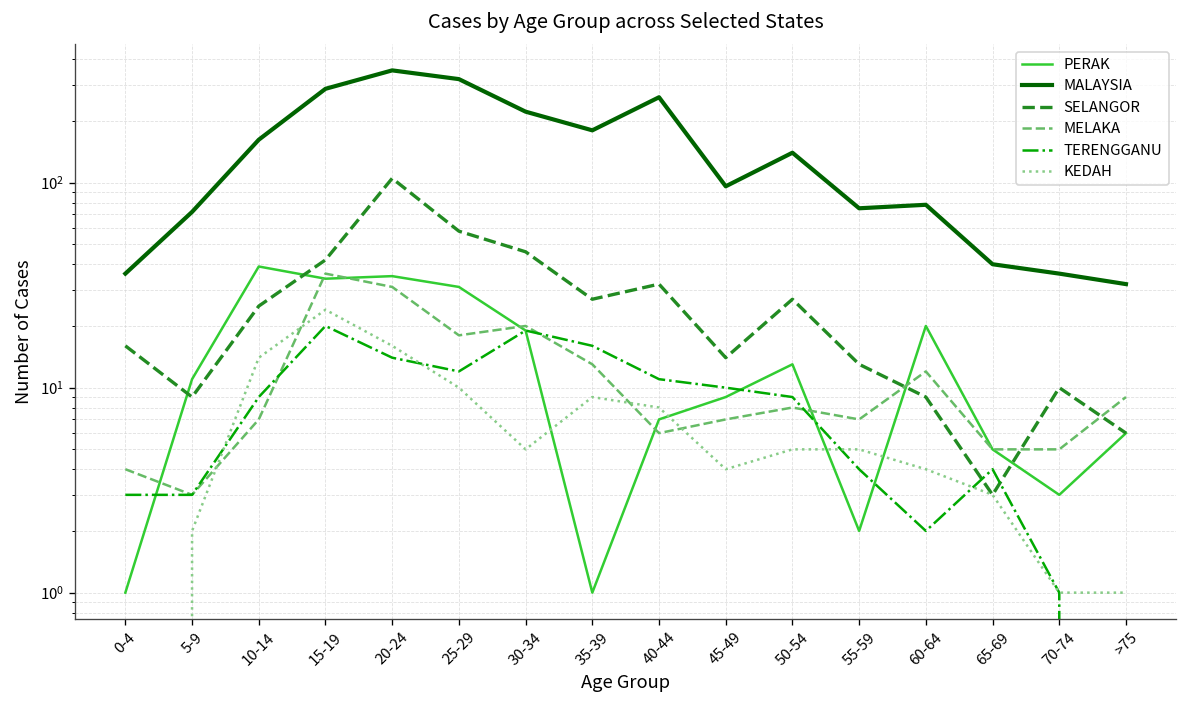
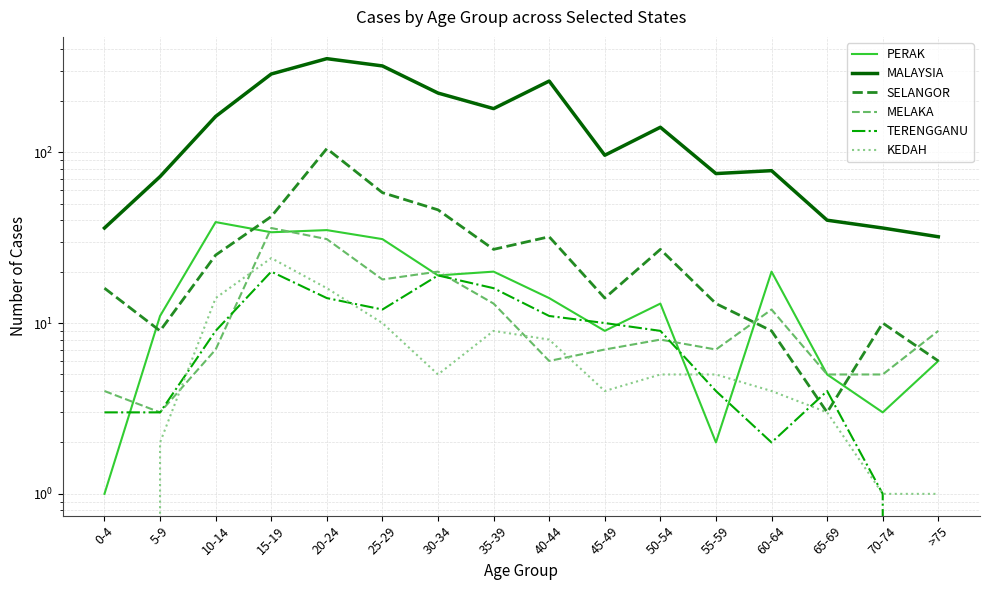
PERAK, 35-39: 1 -> 20
PERAK, 40-44: 7 -> 14
